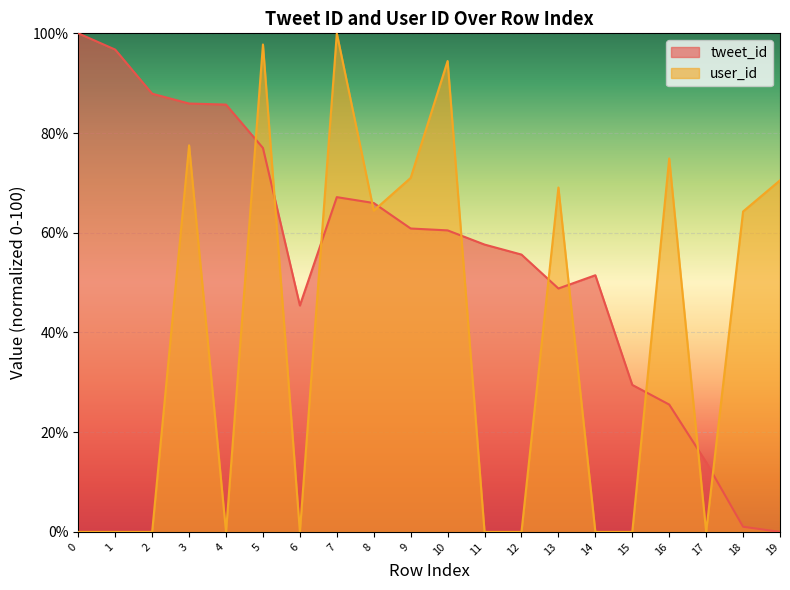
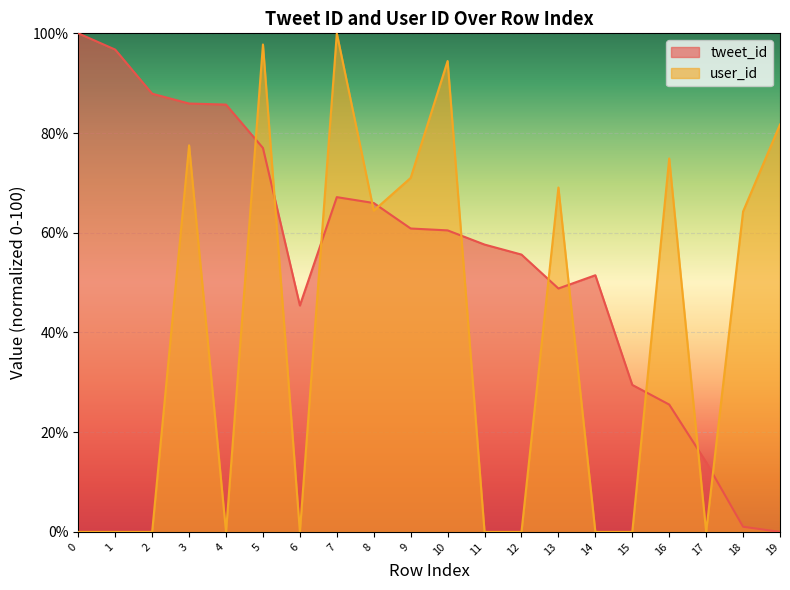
user_id, 19: 71% -> 82%
